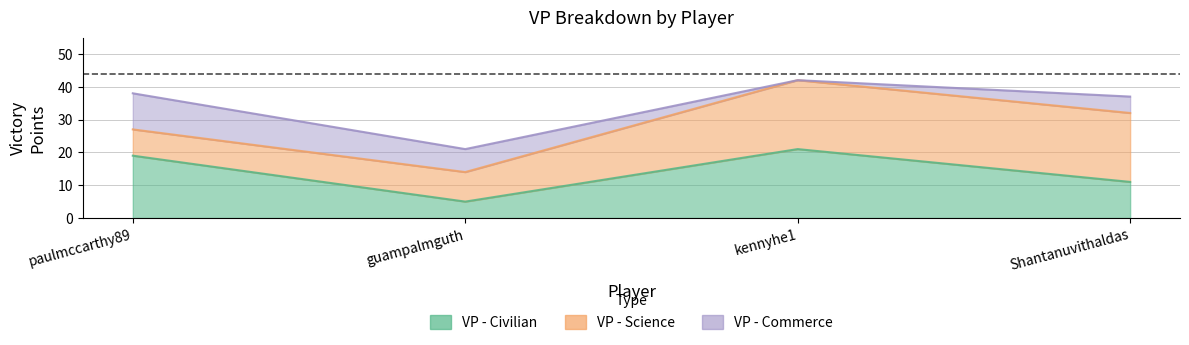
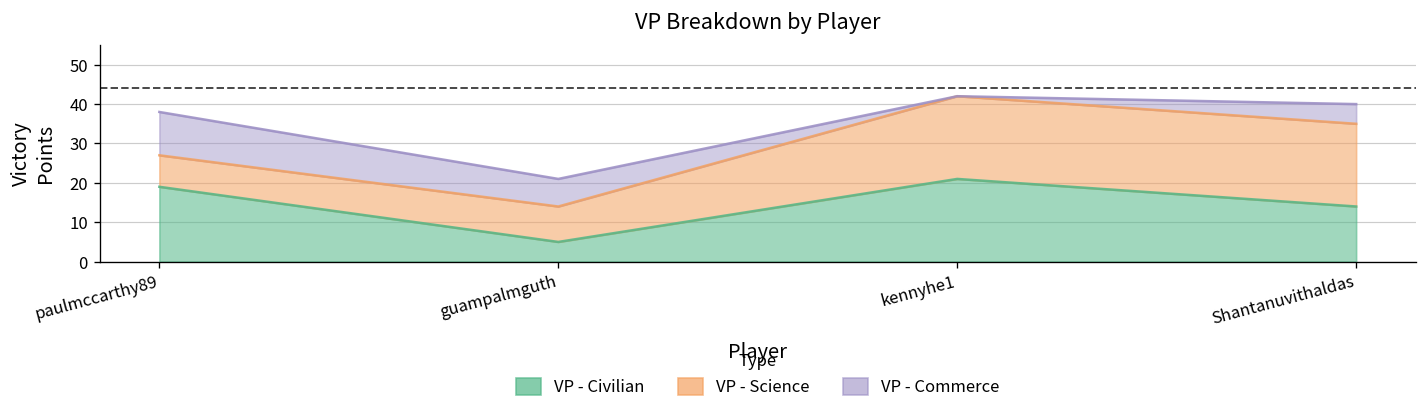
VP - Civilian, Shantanuvithaldas: 11 -> 14
